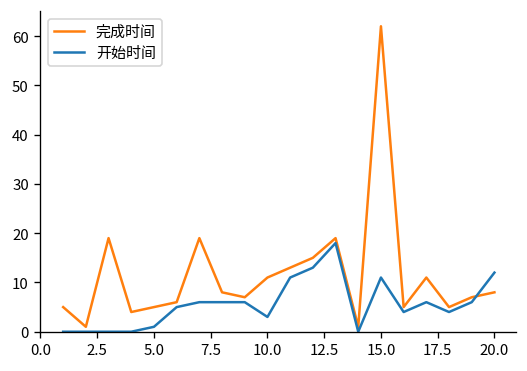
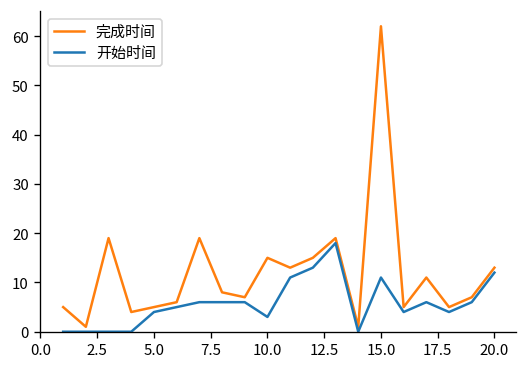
开始时间, 5.0: 1 -> 4
完成时间, 10.0: 11 -> 15
完成时间, 20.0: 8 -> 13
